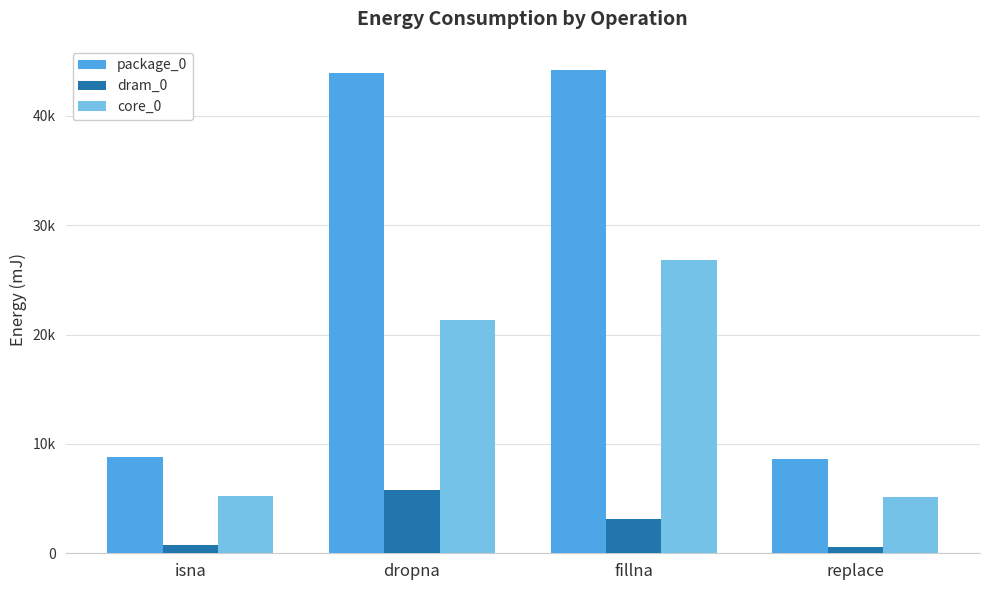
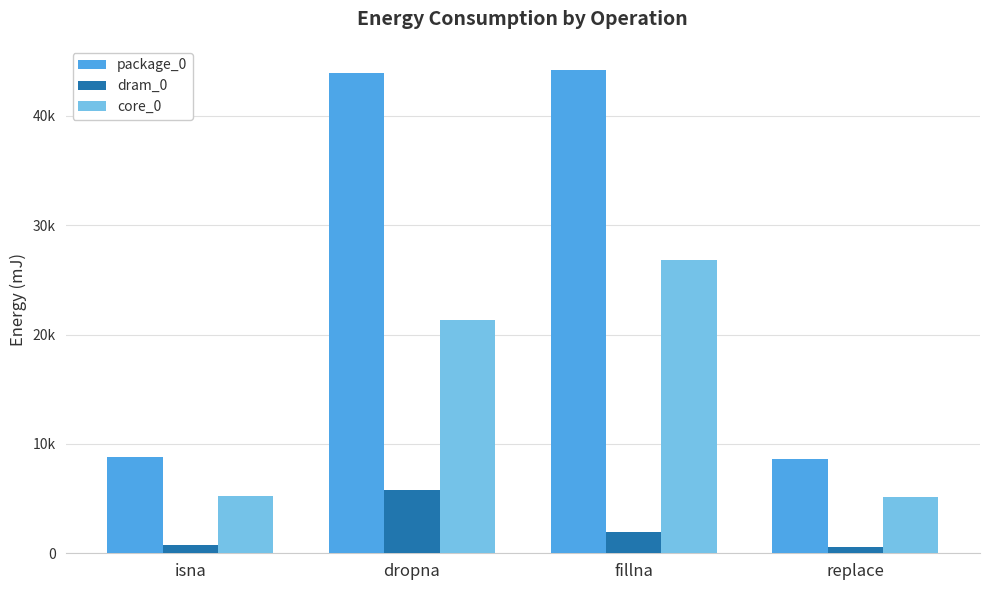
dram_0, fillna: 3200 -> 1900
